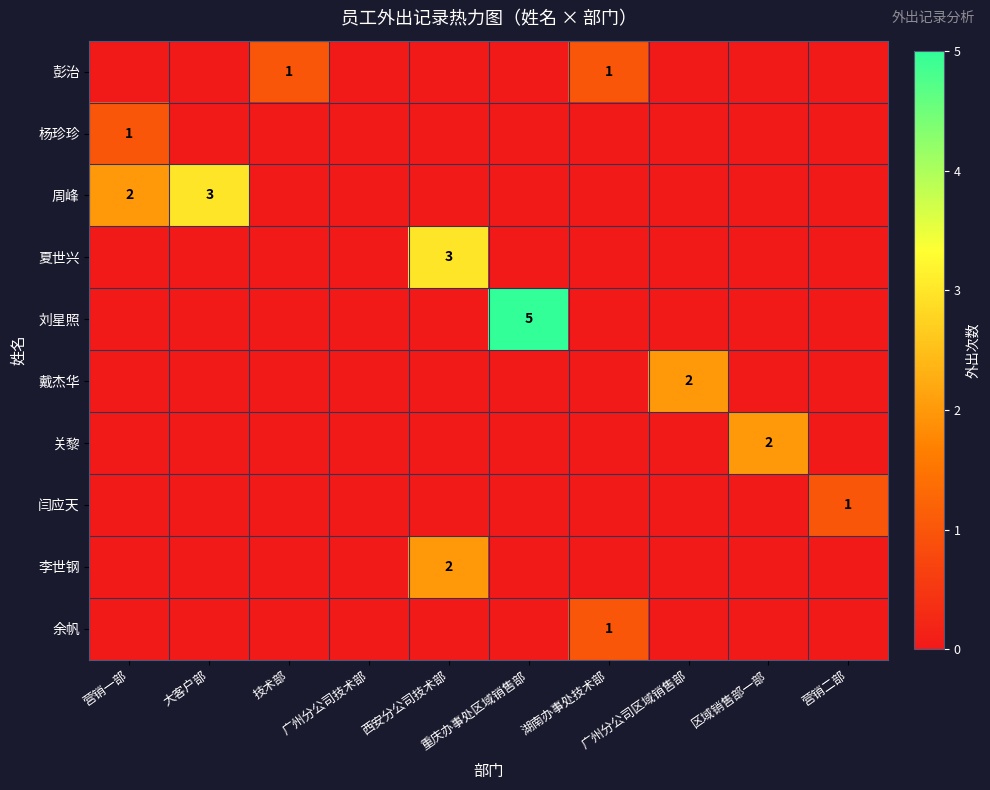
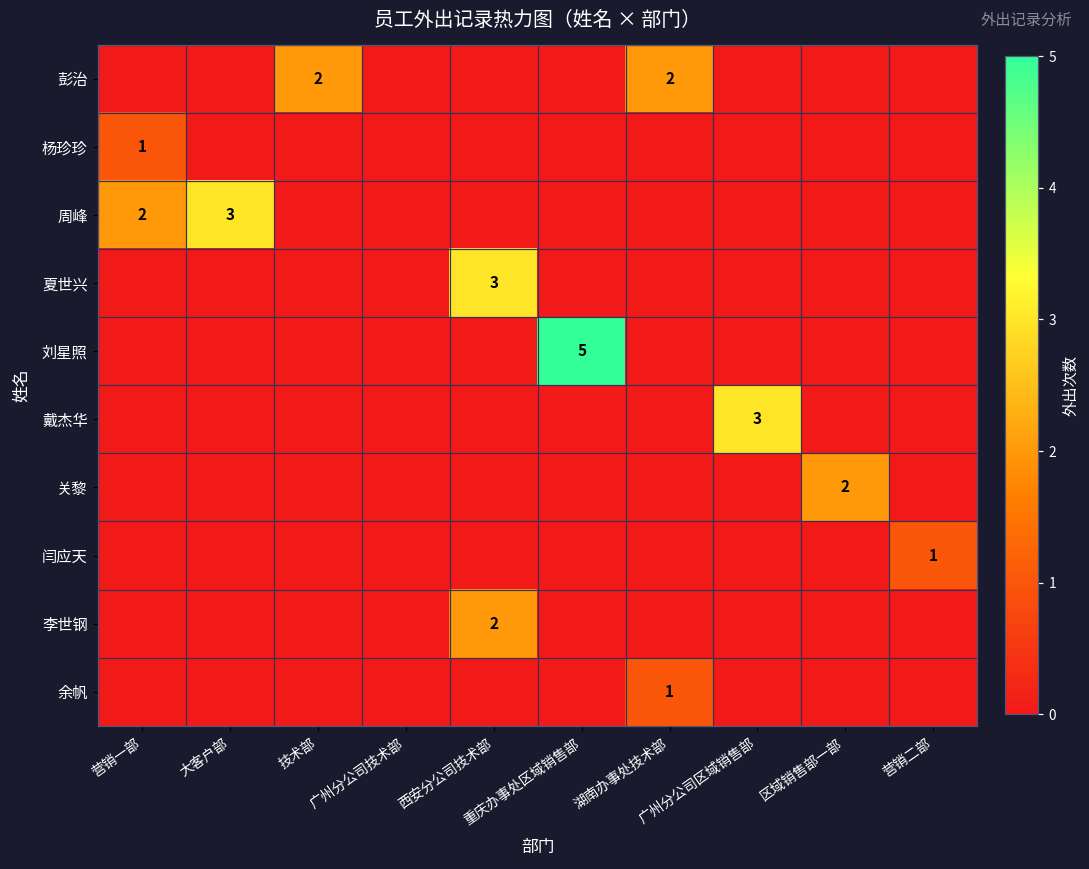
彭治, 技术部: 1 -> 2
彭治, 湖南办事处技术部: 1 -> 2
戴杰华, 广州分公司区域销售部: 2 -> 3
